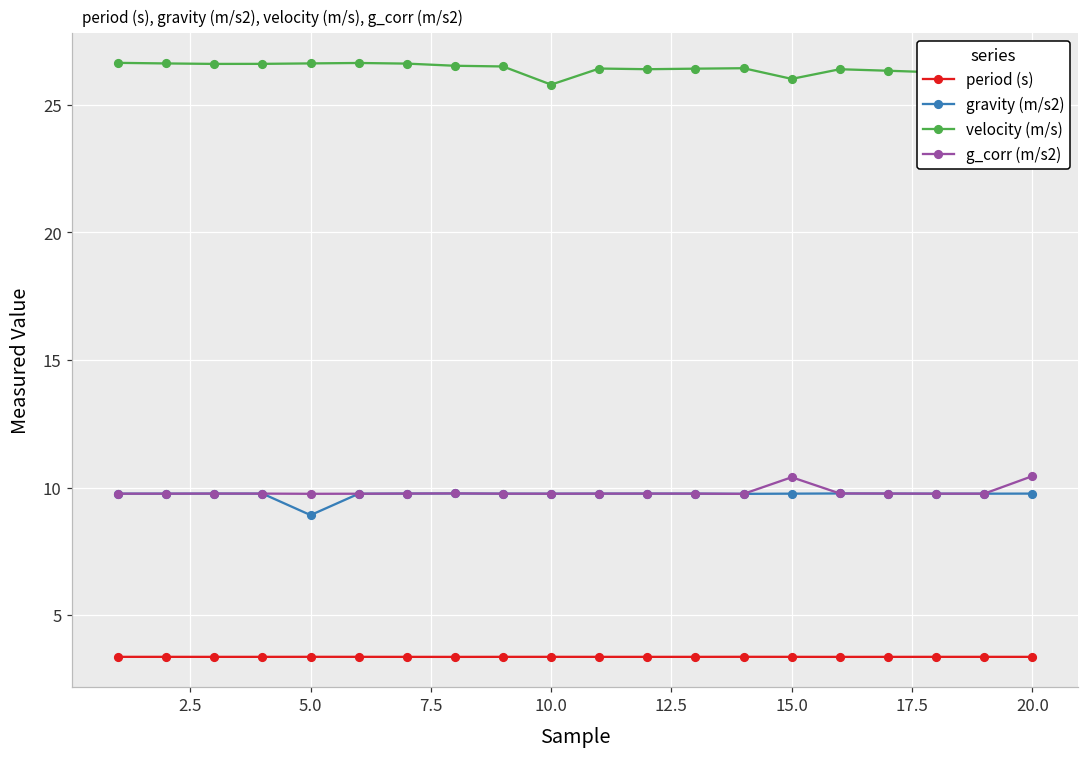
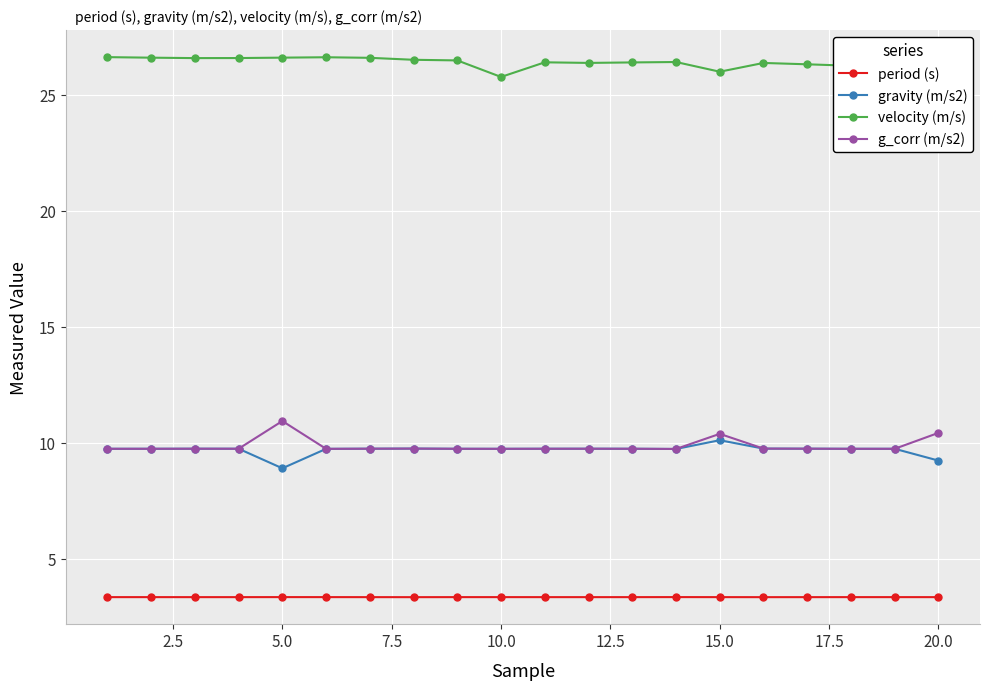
g_corr (m/s2), 5.0: 9.8 -> 11.0
gravity (m/s2), 15.0: 9.8 -> 10.1
gravity (m/s2), 20.0: 9.8 -> 9.3
